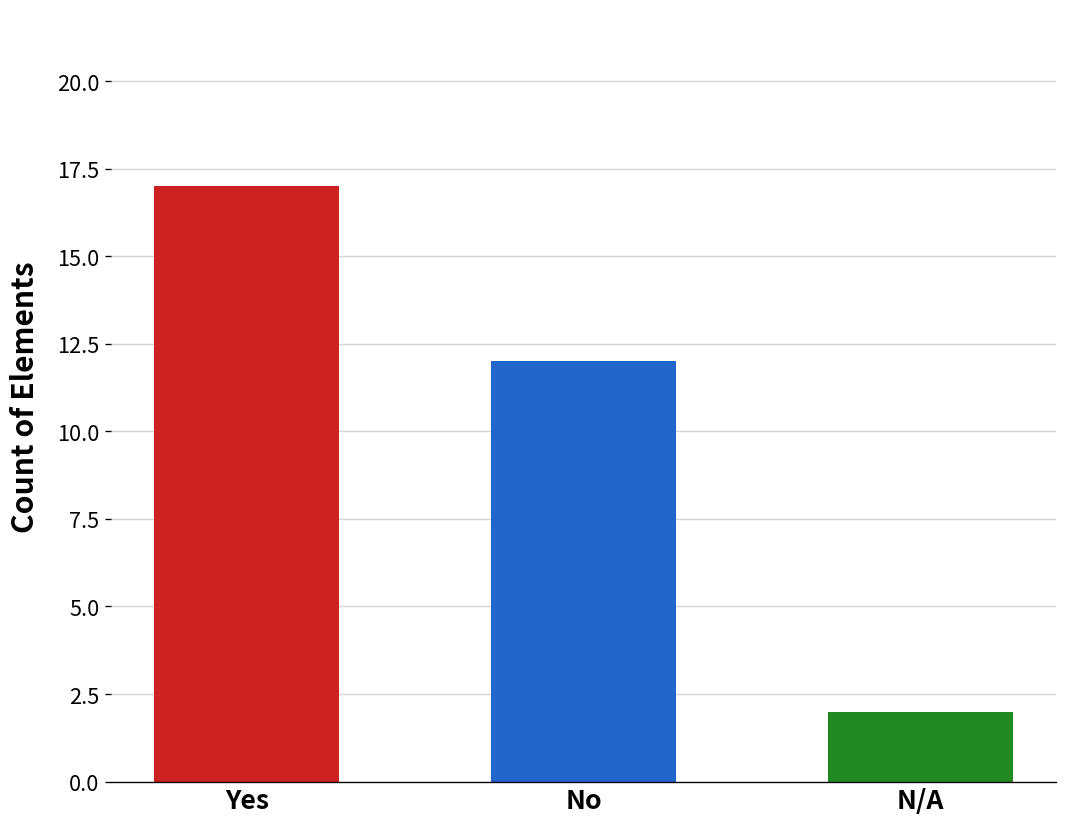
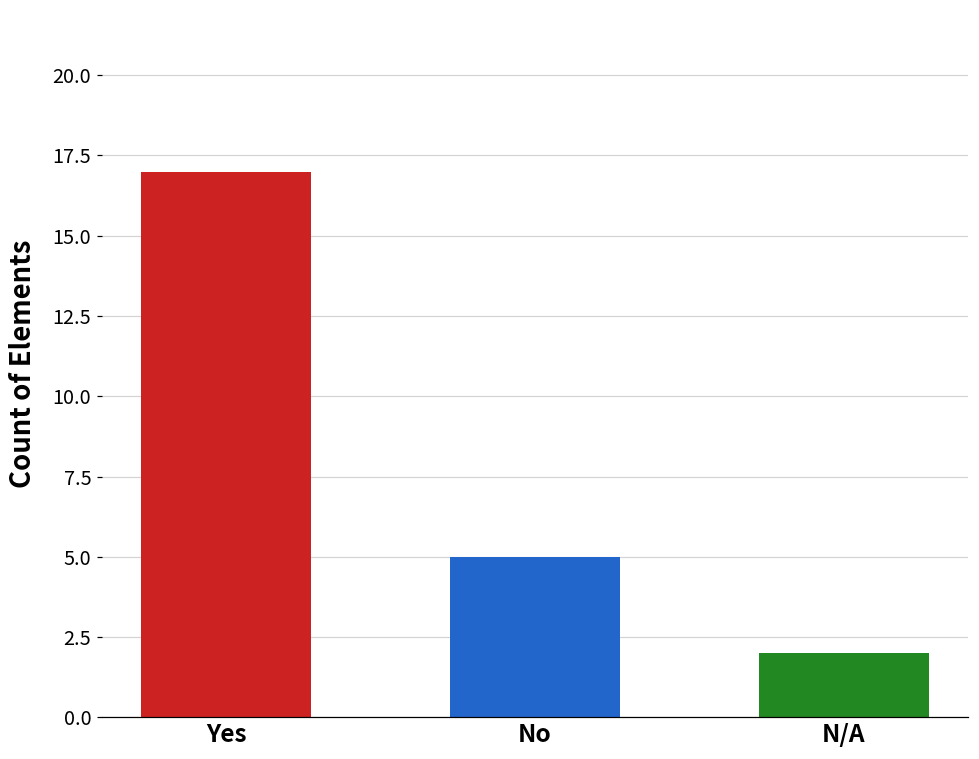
No: 12 -> 5
